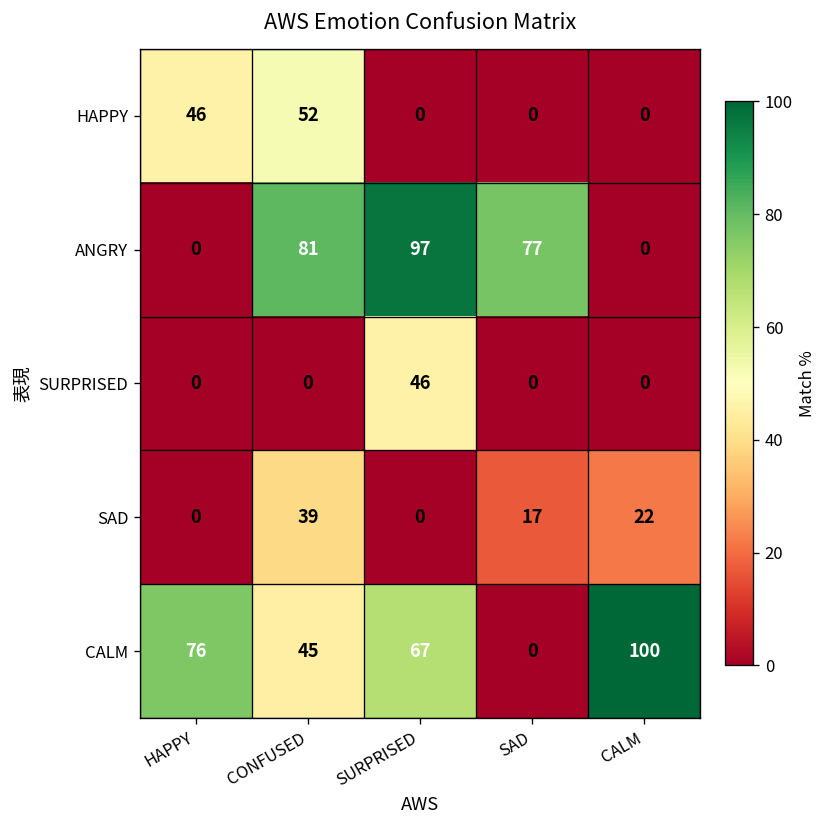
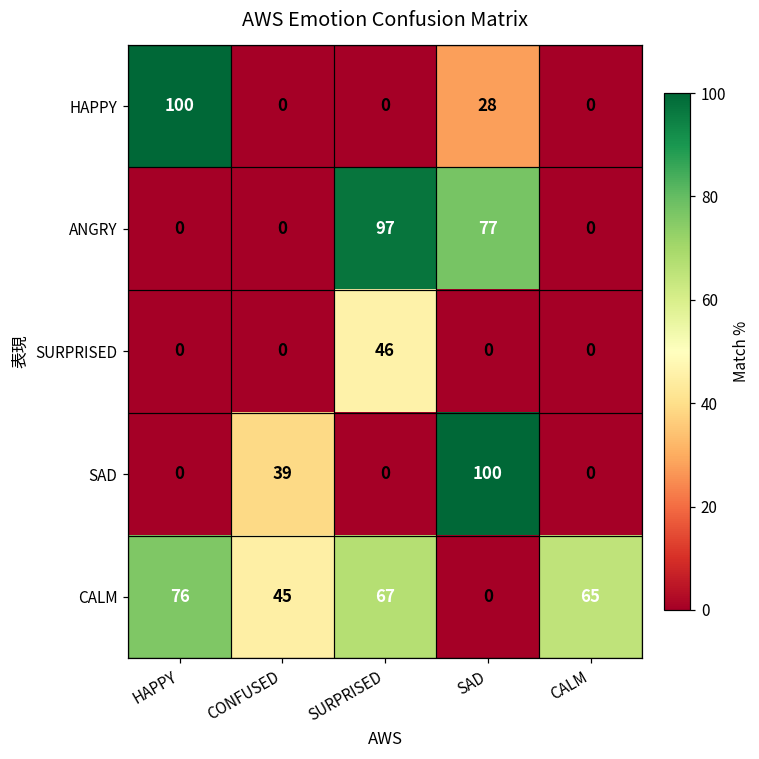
HAPPY, HAPPY: 46 -> 100
HAPPY, CONFUSED: 52 -> 0
HAPPY, SAD: 0 -> 28
ANGRY, CONFUSED: 81 -> 0
SAD, SAD: 17 -> 100
SAD, CALM: 22 -> 0
CALM, CALM: 100 -> 65
